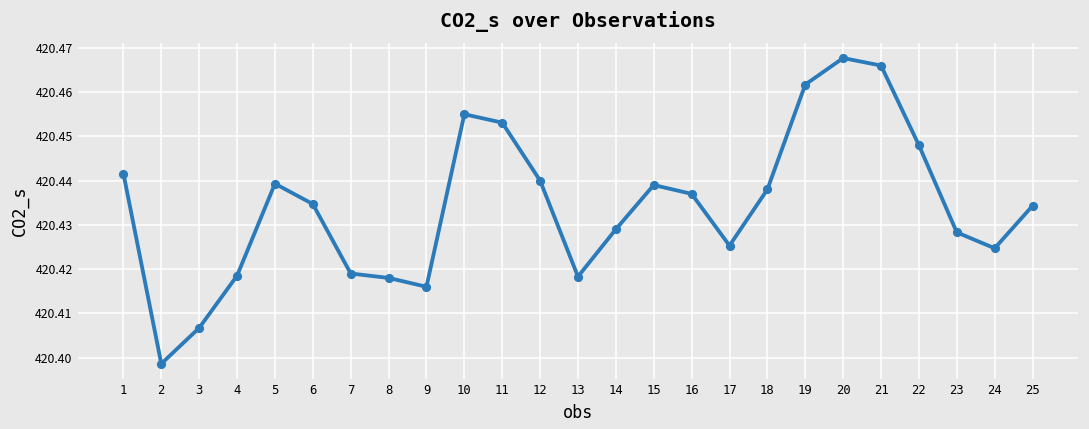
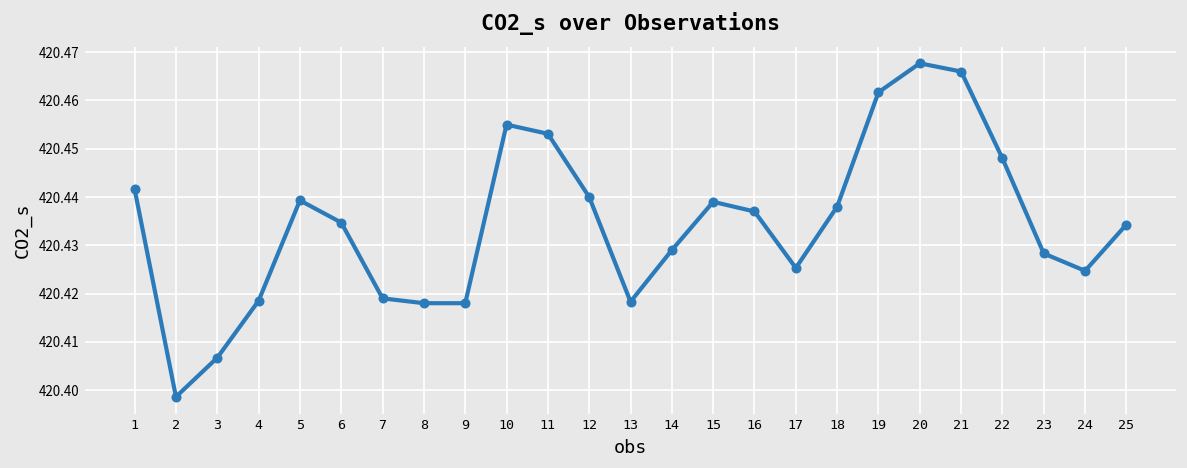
9: 420.416 -> 420.418
